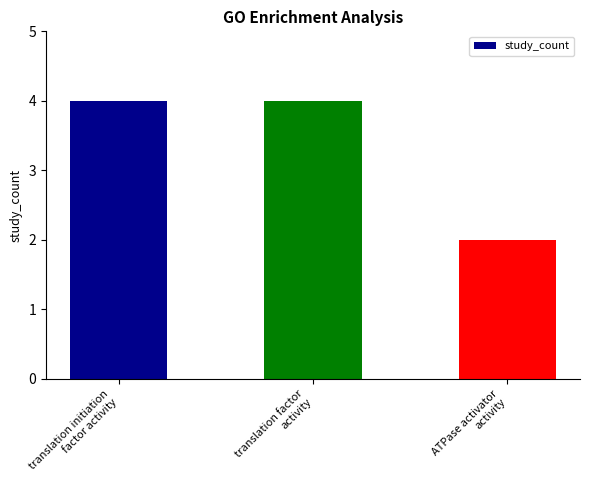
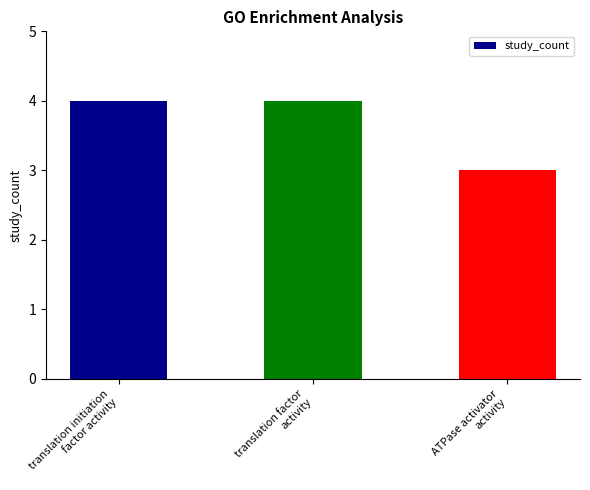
ATPase activator activity: 2 -> 3
